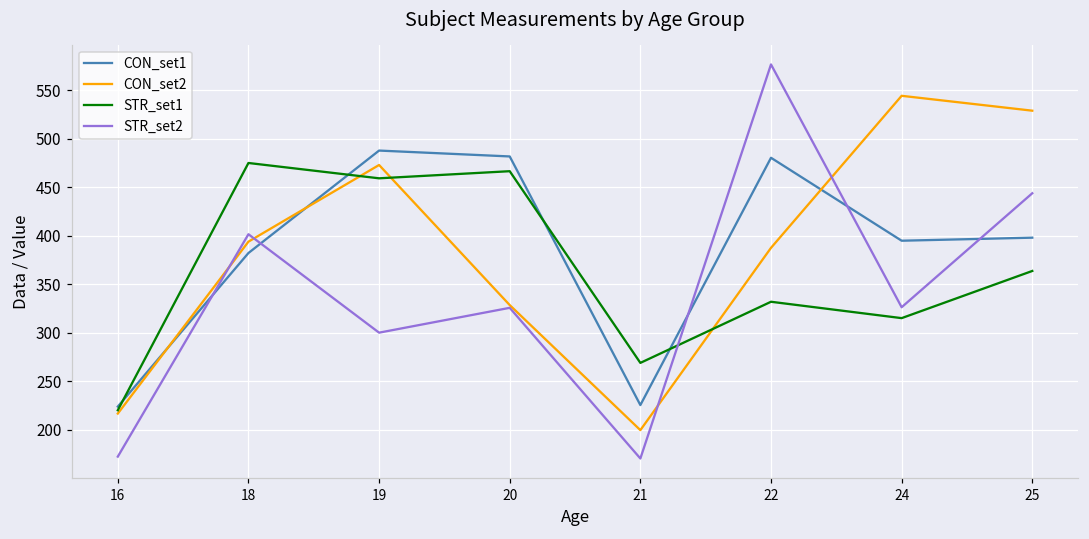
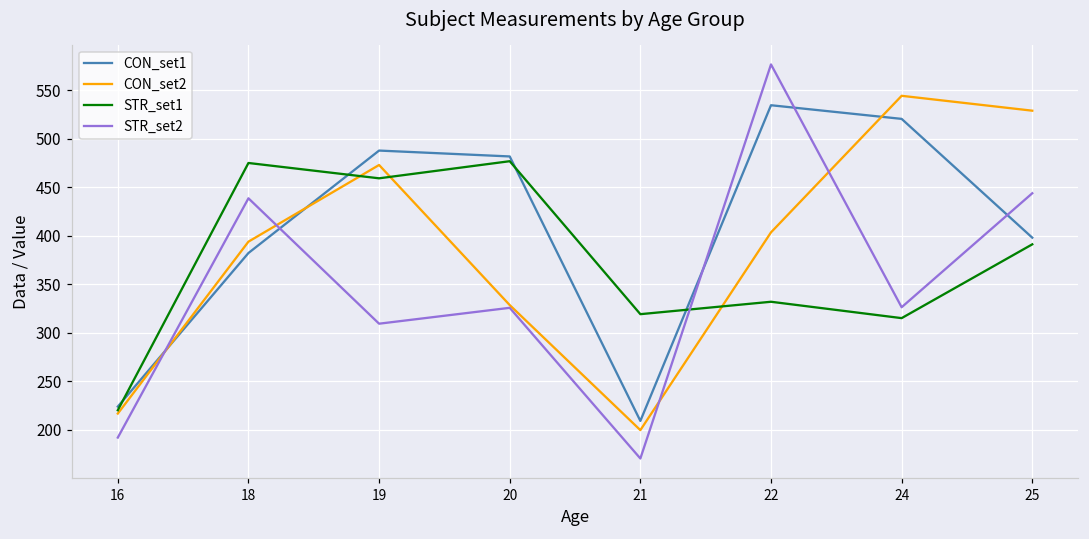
STR_set2, 16: 170 -> 190
STR_set2, 18: 400 -> 440
STR_set2, 19: 300 -> 310
STR_set1, 20: 470 -> 480
CON_set1, 21: 230 -> 210
STR_set1, 21: 270 -> 320
CON_set1, 22: 480 -> 530
CON_set2, 22: 390 -> 400
CON_set1, 24: 390 -> 520
STR_set1, 25: 360 -> 390
